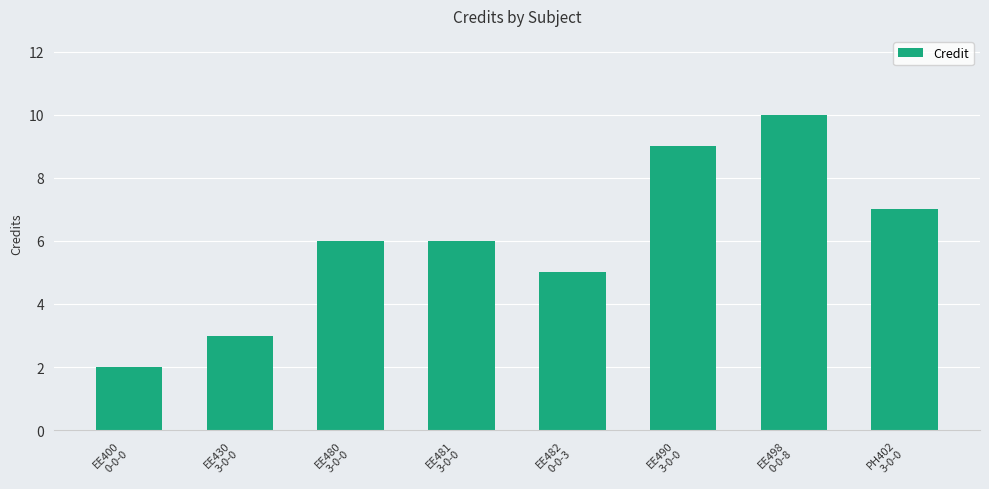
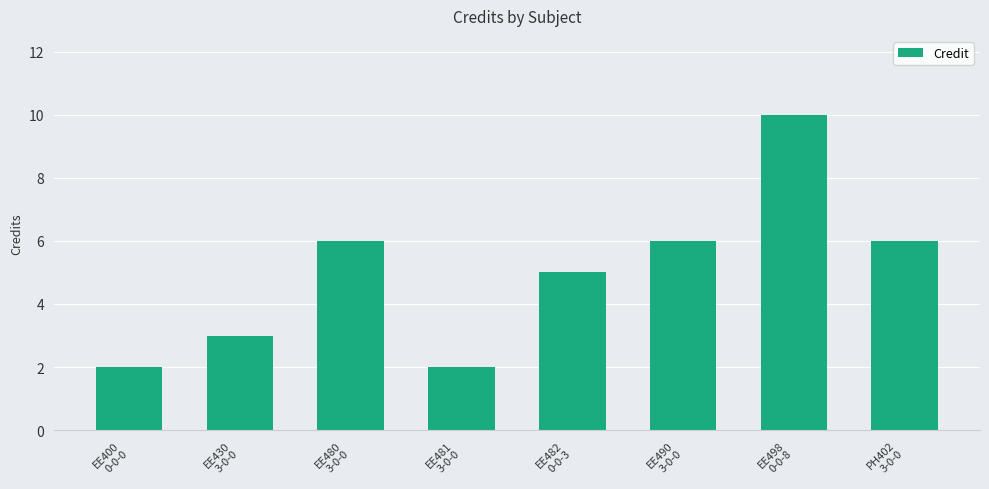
EE481 3-0-0: 6 -> 2
EE490 3-0-0: 9 -> 6
PH402 3-0-0: 7 -> 6
